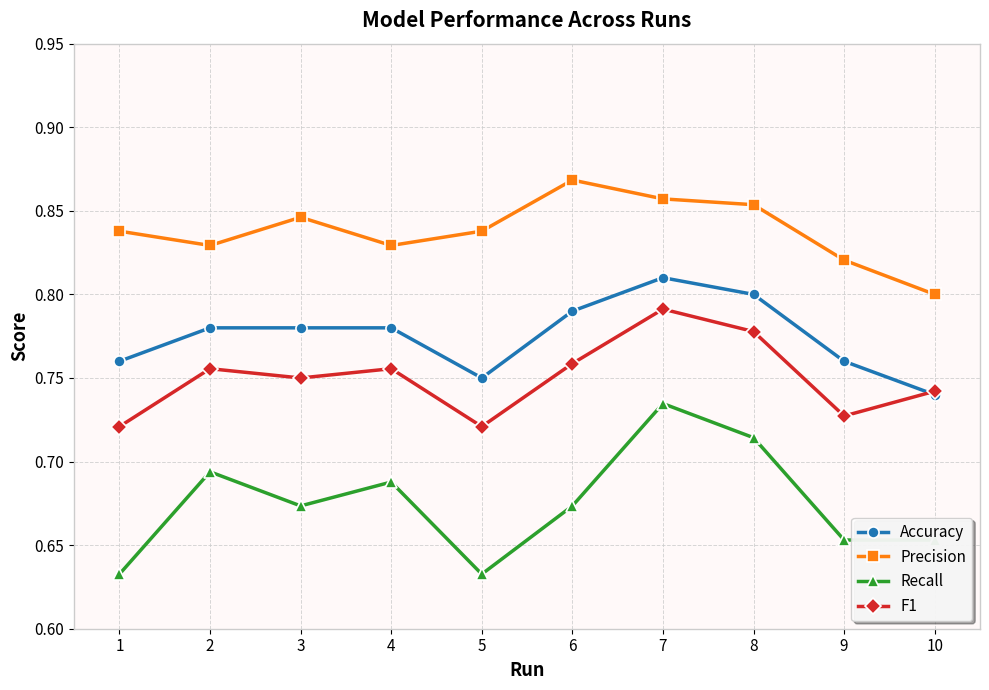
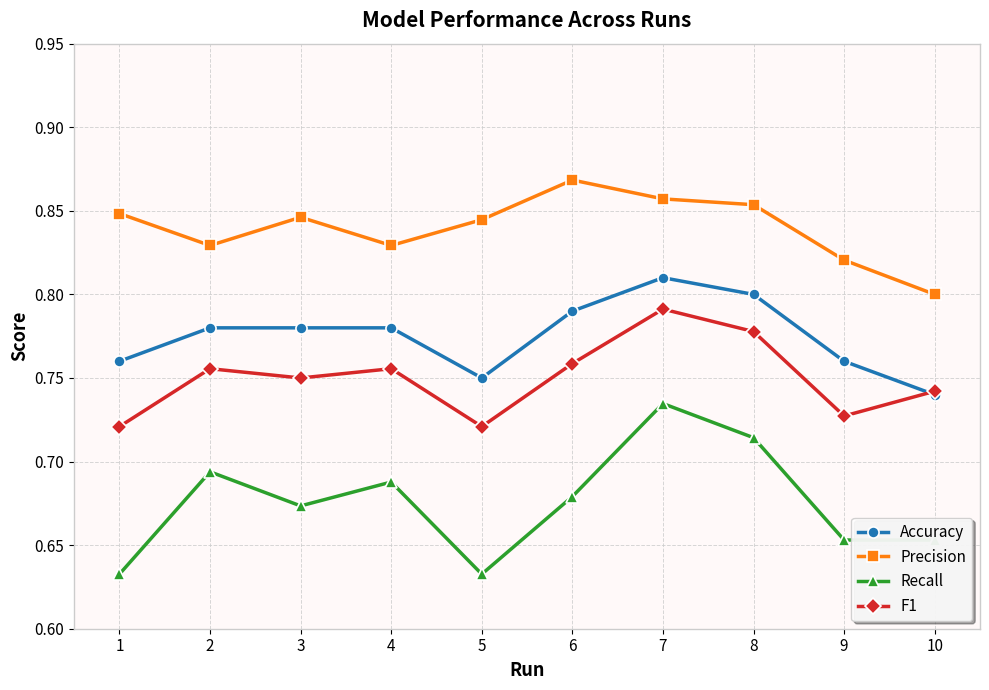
Precision, 1: 0.838 -> 0.848
Precision, 5: 0.838 -> 0.845
Recall, 6: 0.673 -> 0.679
